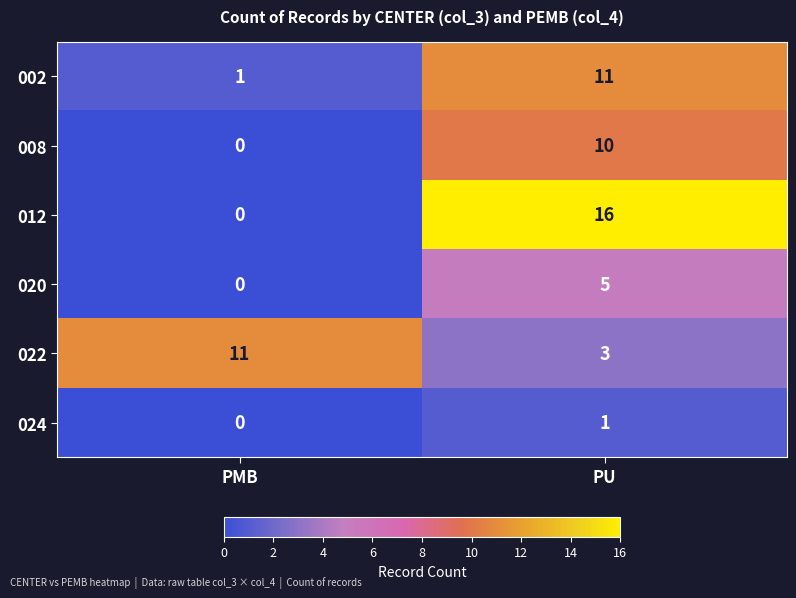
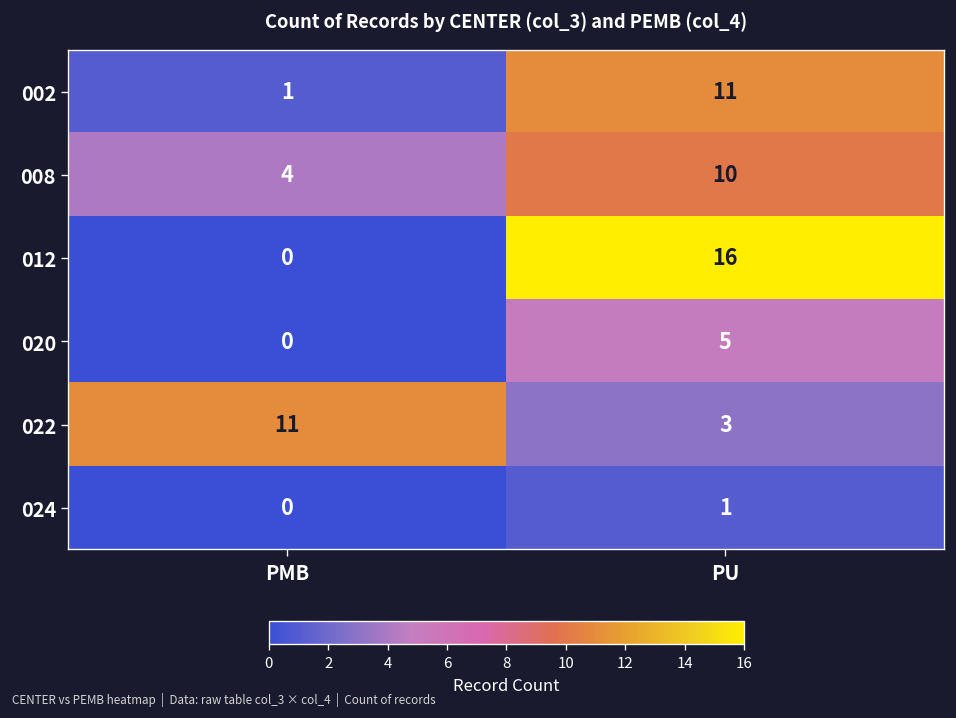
008, PMB: 0 -> 4
